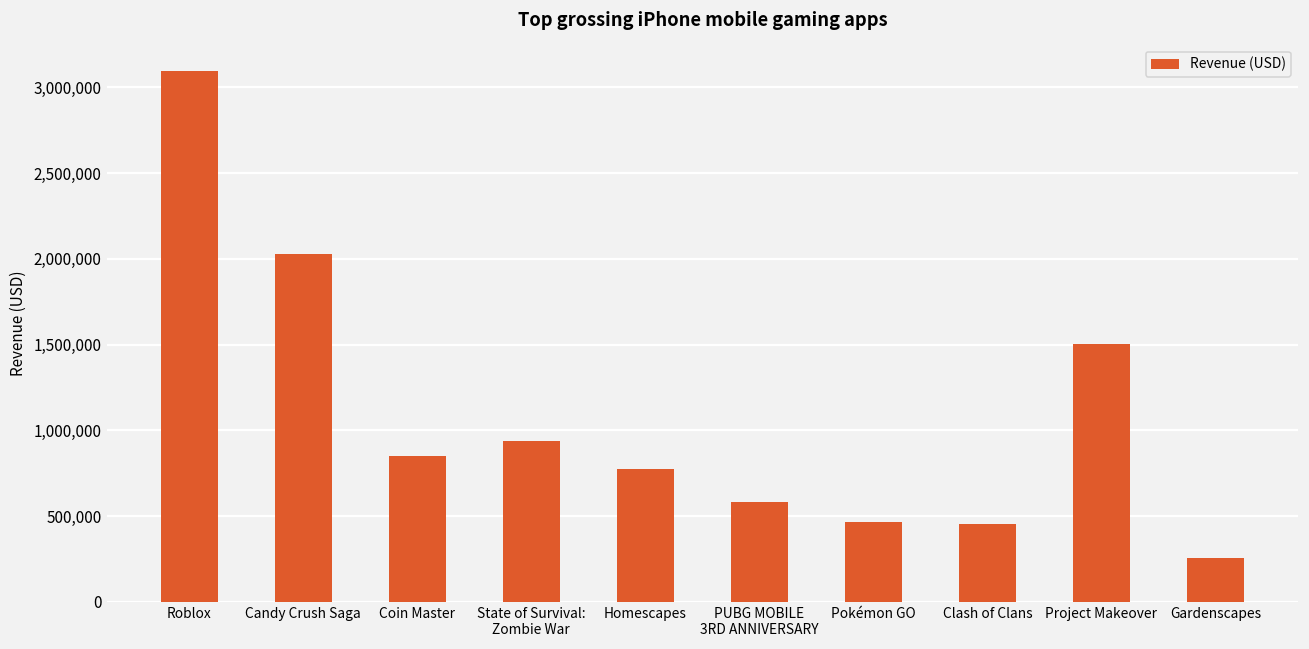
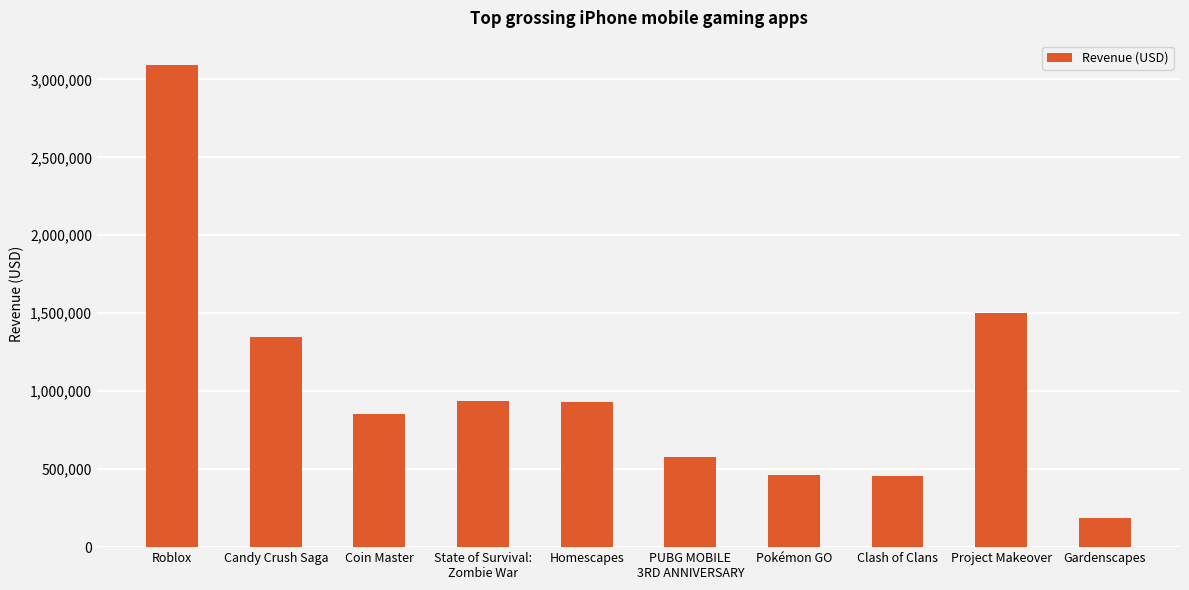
Candy Crush Saga: 2,030,000 -> 1,350,000
Homescapes: 780,000 -> 930,000
Gardenscapes: 260,000 -> 190,000
